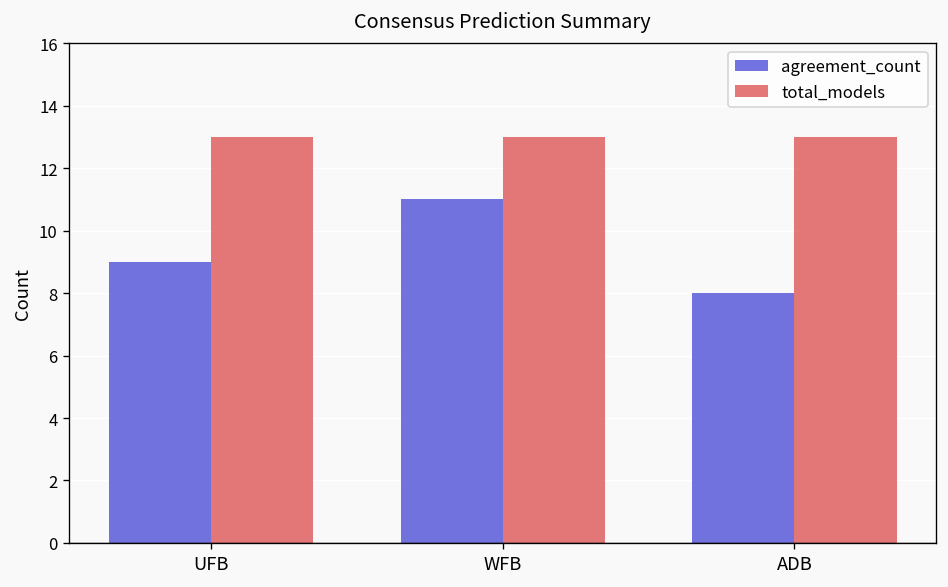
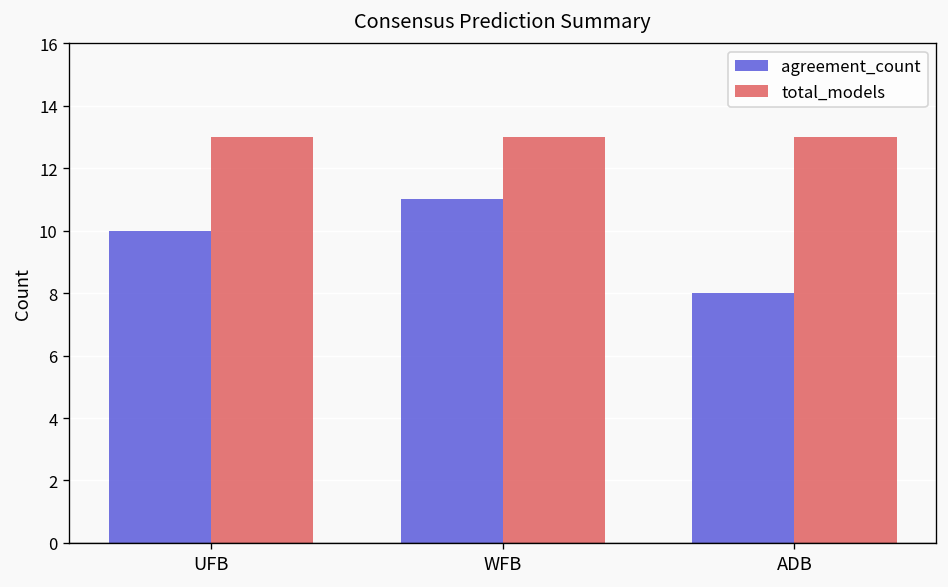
agreement_count, UFB: 9 -> 10
